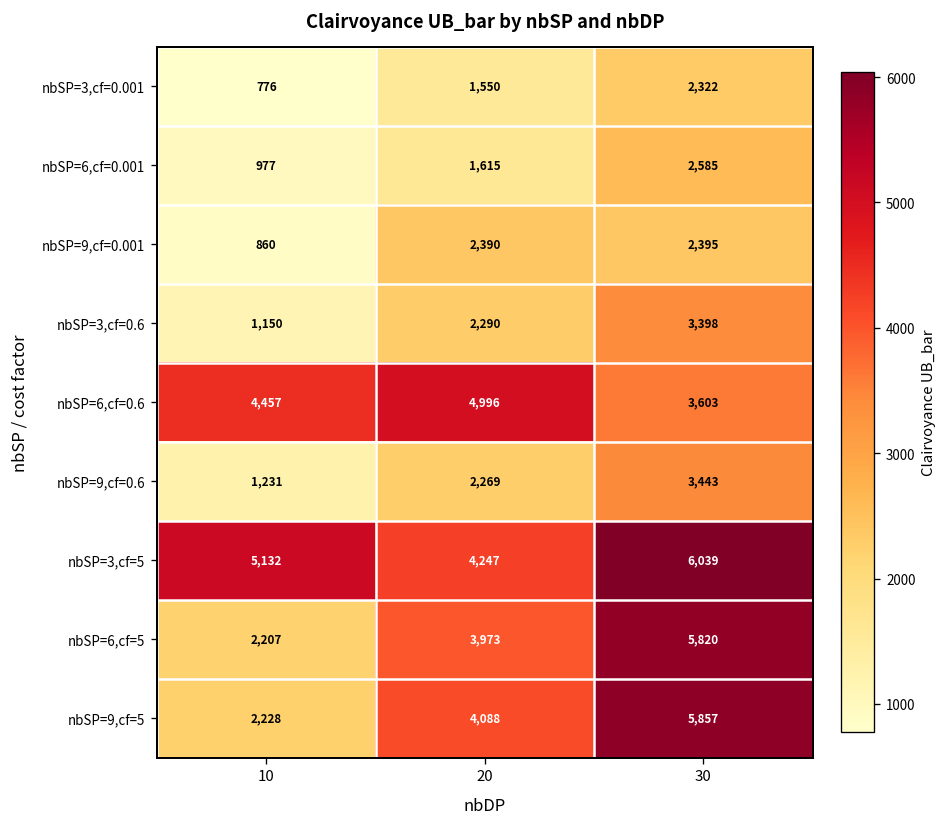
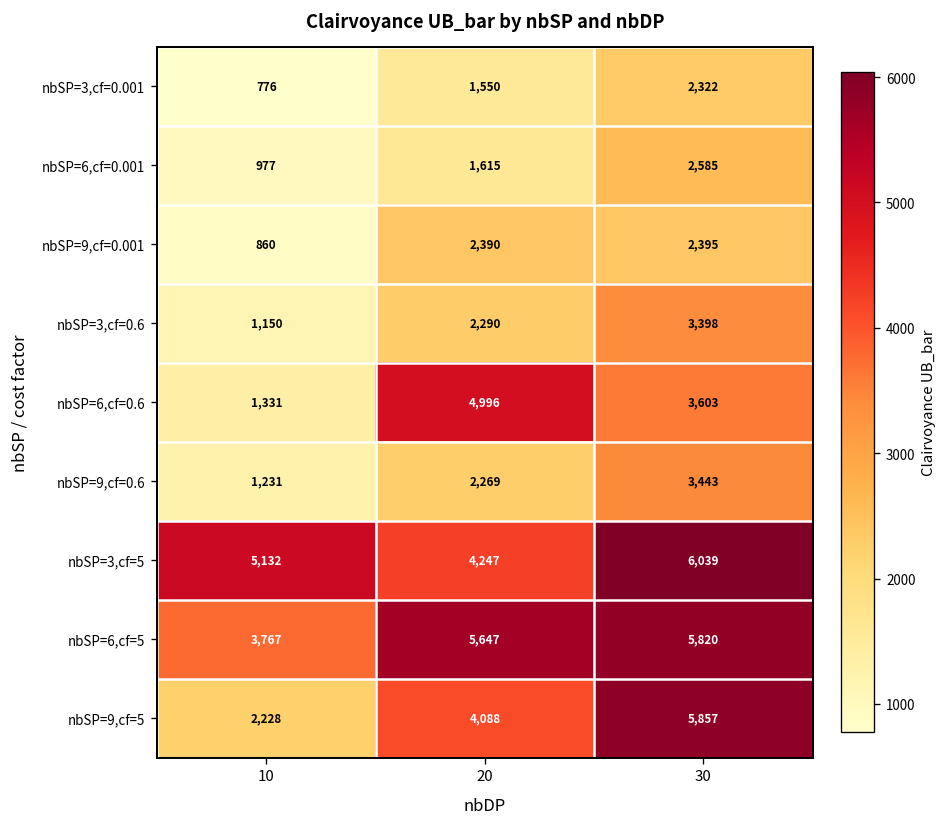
nbSP=6,cf=0.6, 10: 4,457 -> 1,331
nbSP=6,cf=5, 10: 2,207 -> 3,767
nbSP=6,cf=5, 20: 3,973 -> 5,647
